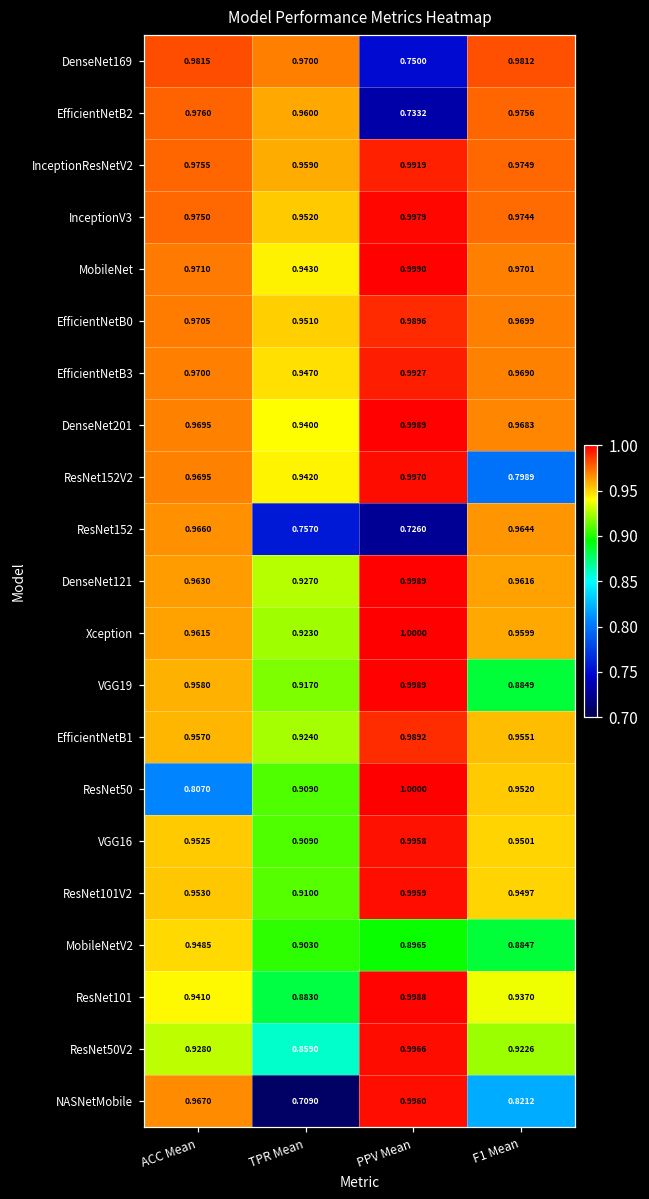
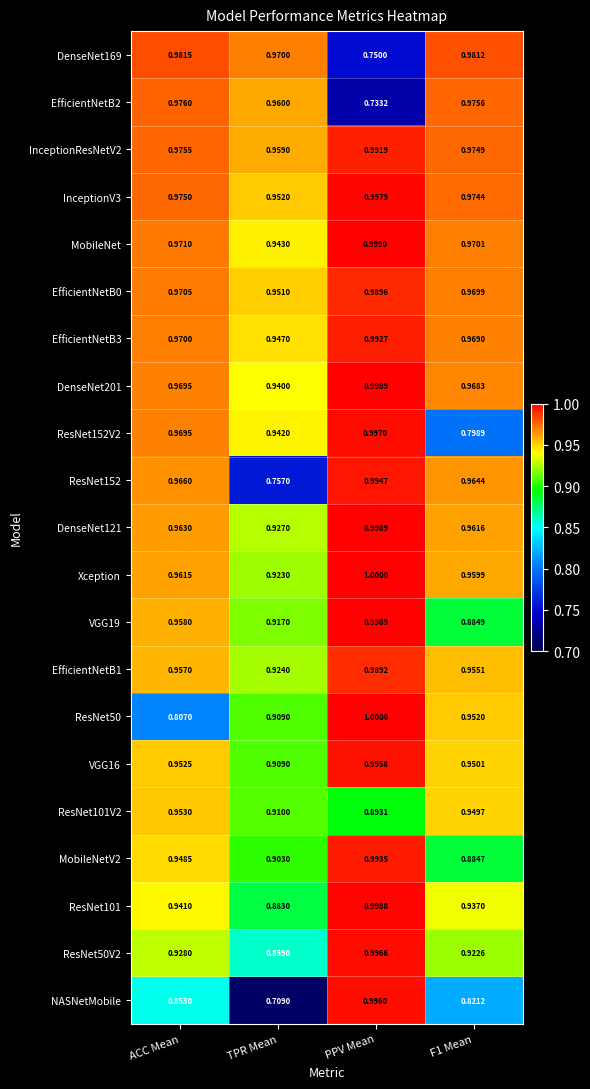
ResNet152, PPV Mean: 0.7260 -> 0.9947
ResNet101V2, PPV Mean: 0.9959 -> 0.8931
MobileNetV2, PPV Mean: 0.8965 -> 0.9935
NASNetMobile, ACC Mean: 0.9670 -> 0.8530
